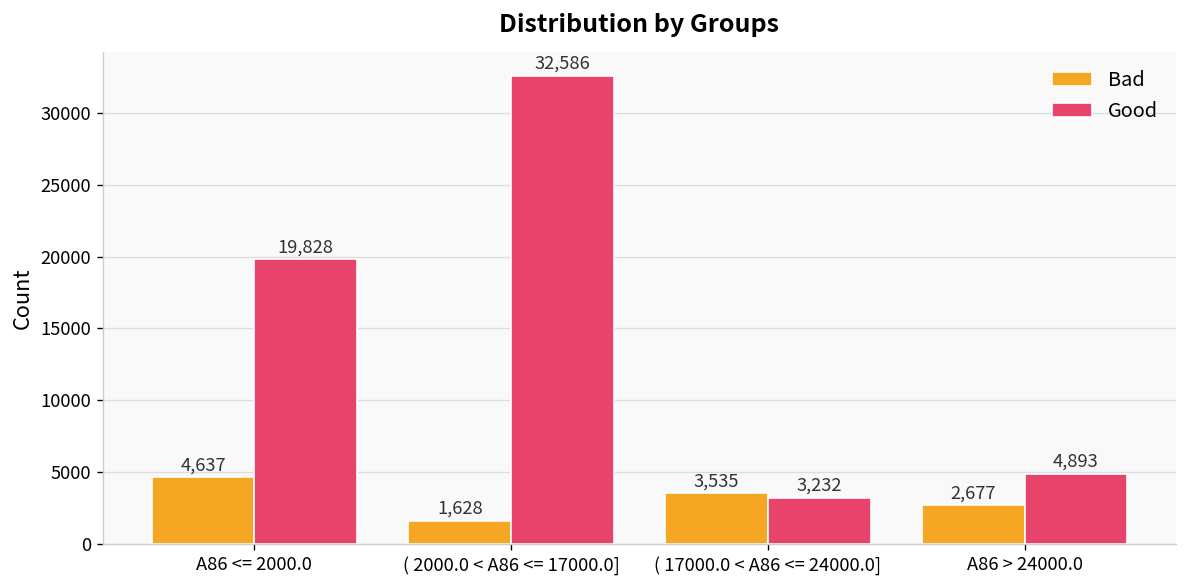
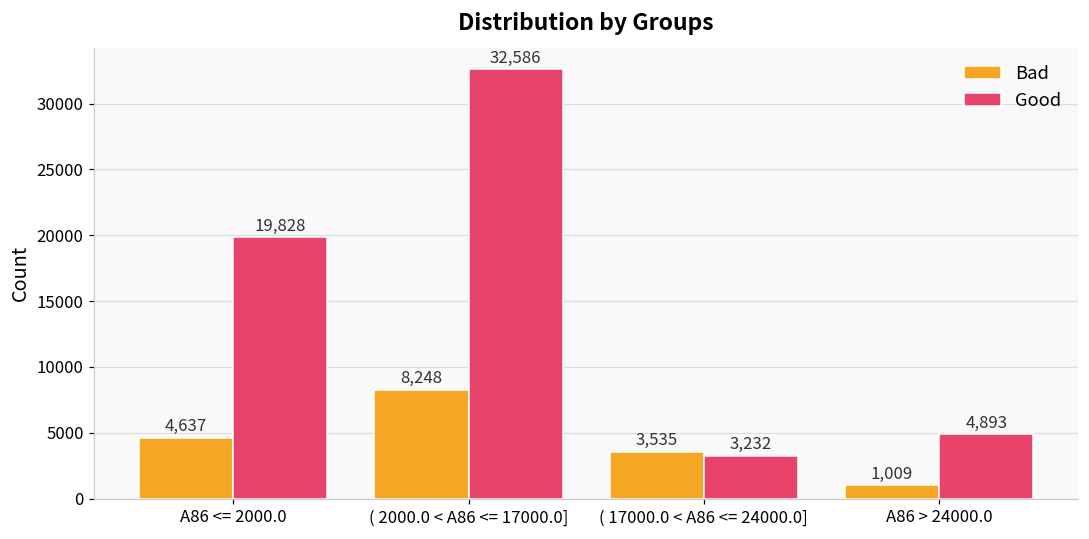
Bad, ( 2000.0 < A86 <= 17000.0]: 1,628 -> 8,248
Bad, A86 > 24000.0: 2,677 -> 1,009
